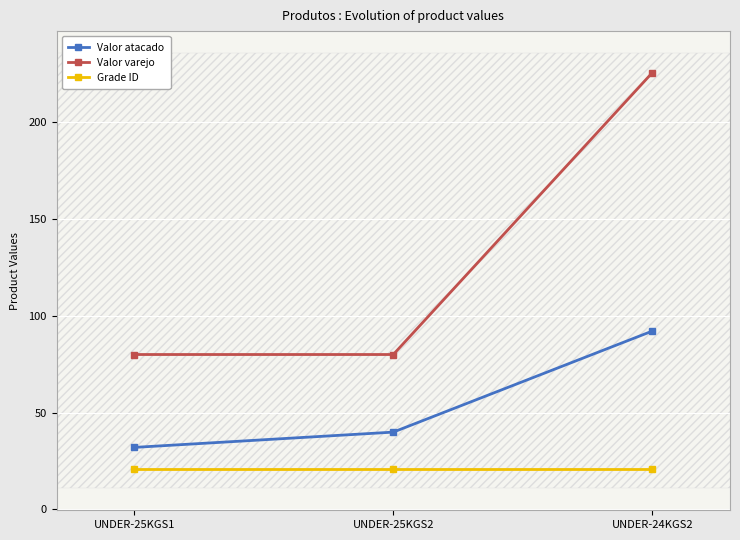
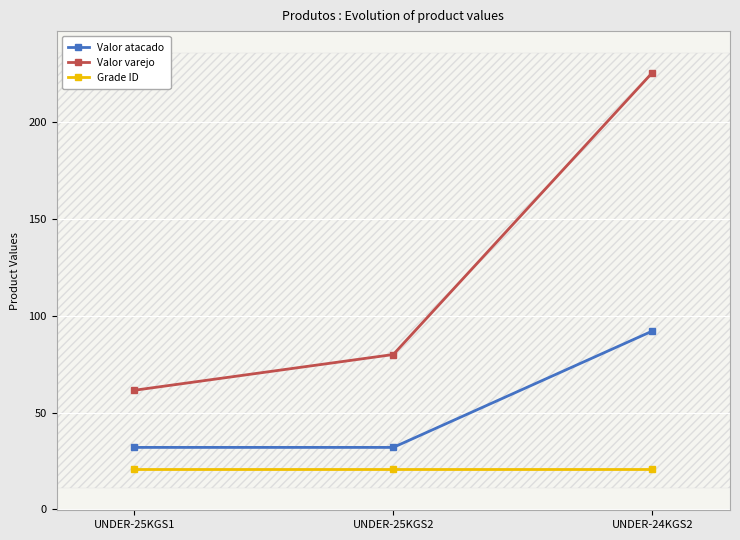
Valor varejo, UNDER-25KGS1: 80 -> 62
Valor atacado, UNDER-25KGS2: 40 -> 32
